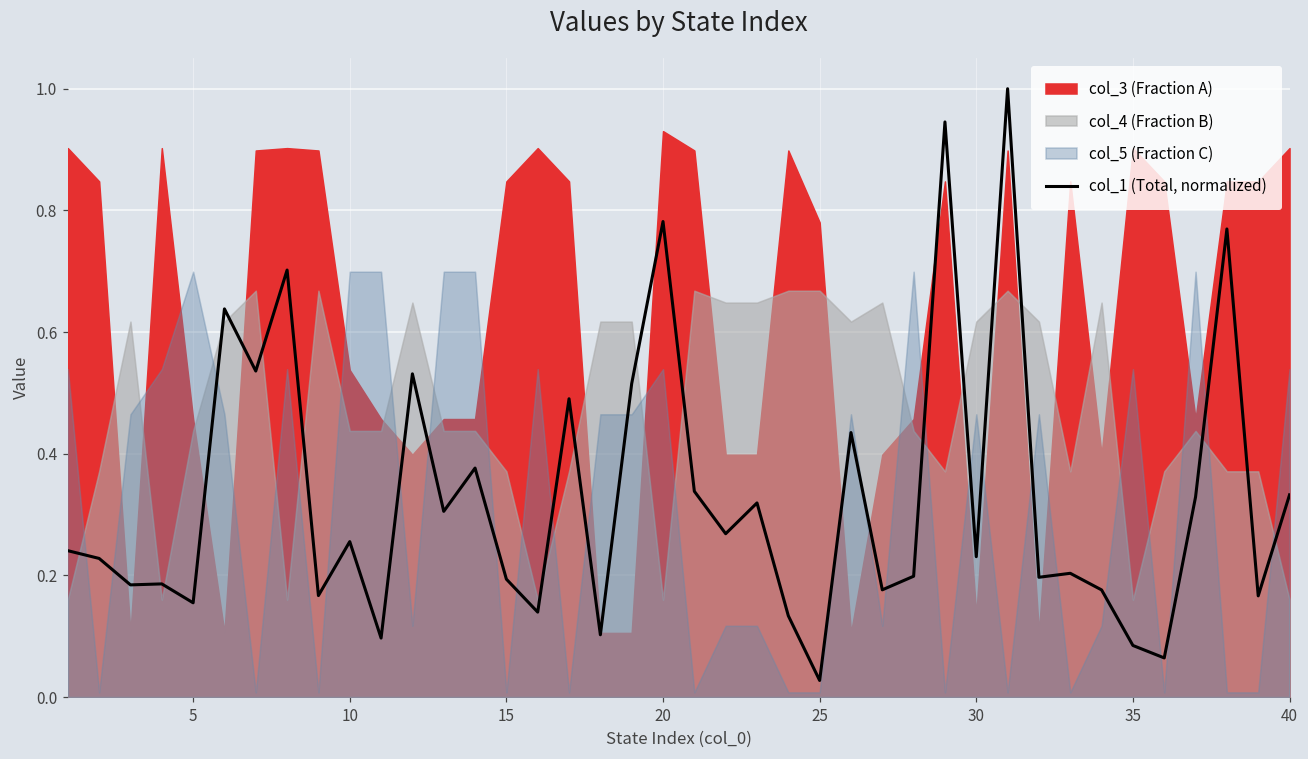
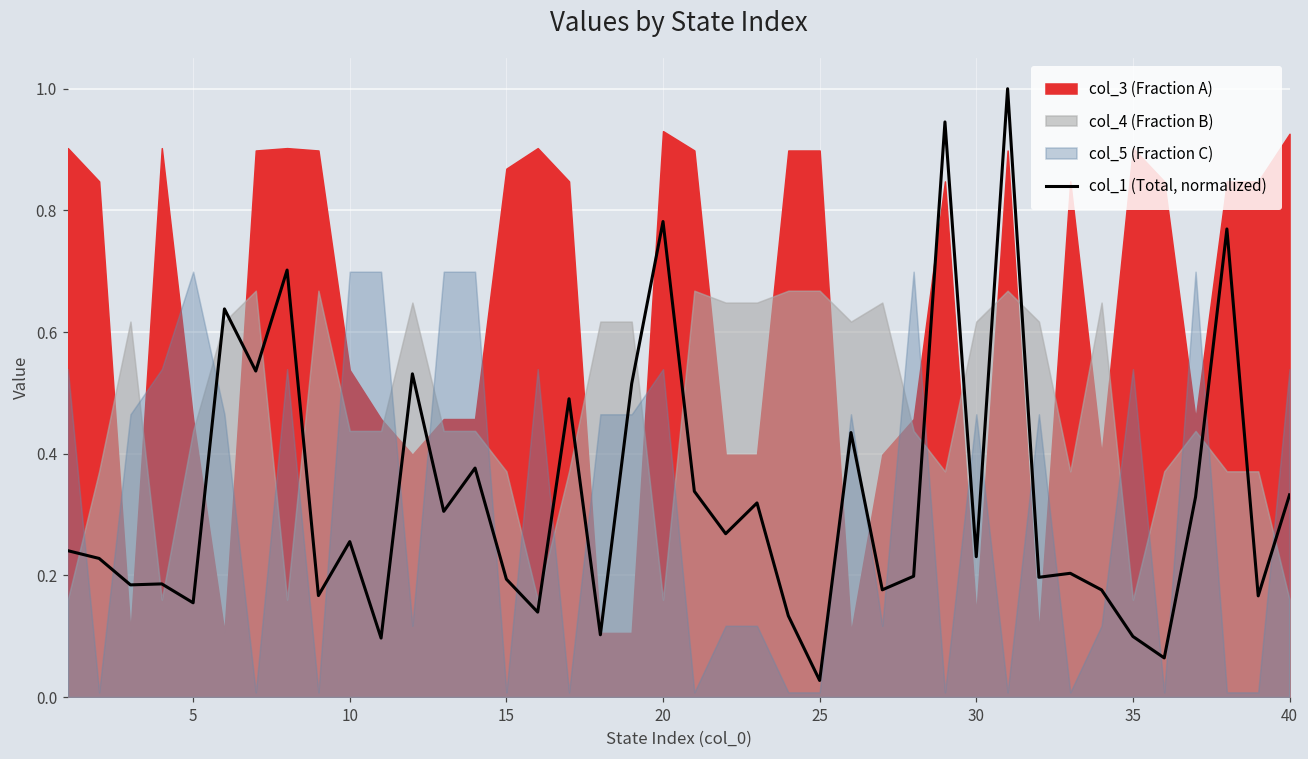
col_3 (Fraction A), 15: 0.85 -> 0.87
col_3 (Fraction A), 25: 0.78 -> 0.90
col_1 (Total, normalized), 35: 0.08 -> 0.10
col_3 (Fraction A), 40: 0.90 -> 0.93
